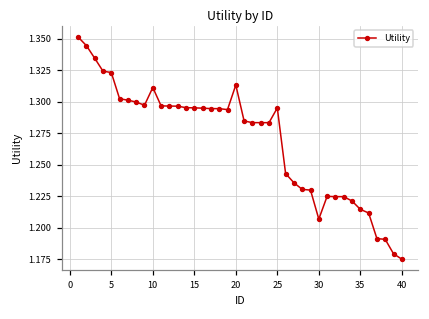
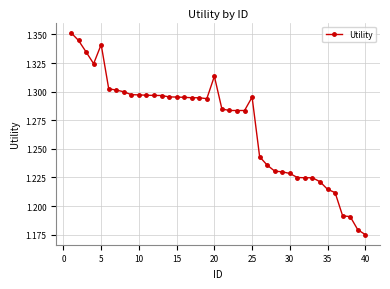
5: 1.323 -> 1.341
10: 1.311 -> 1.297
30: 1.207 -> 1.228
